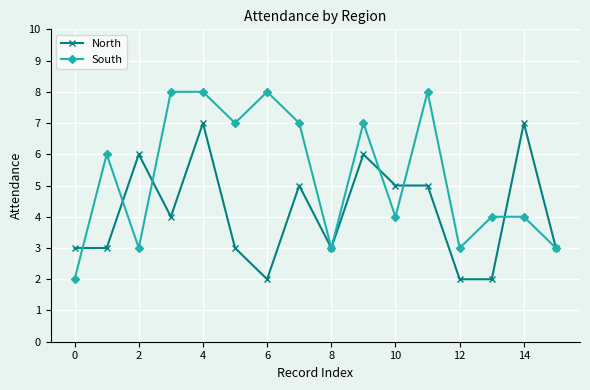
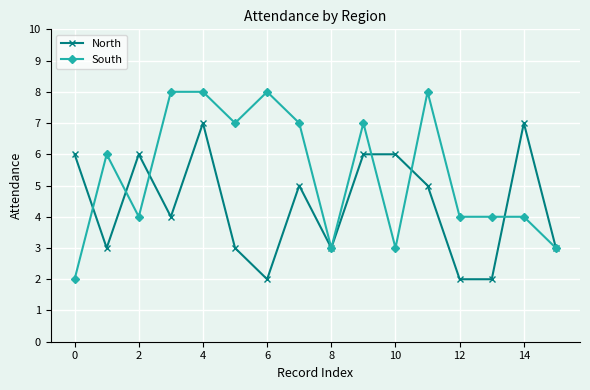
North, 0: 3 -> 6
South, 2: 3 -> 4
North, 10: 5 -> 6
South, 10: 4 -> 3
South, 12: 3 -> 4
